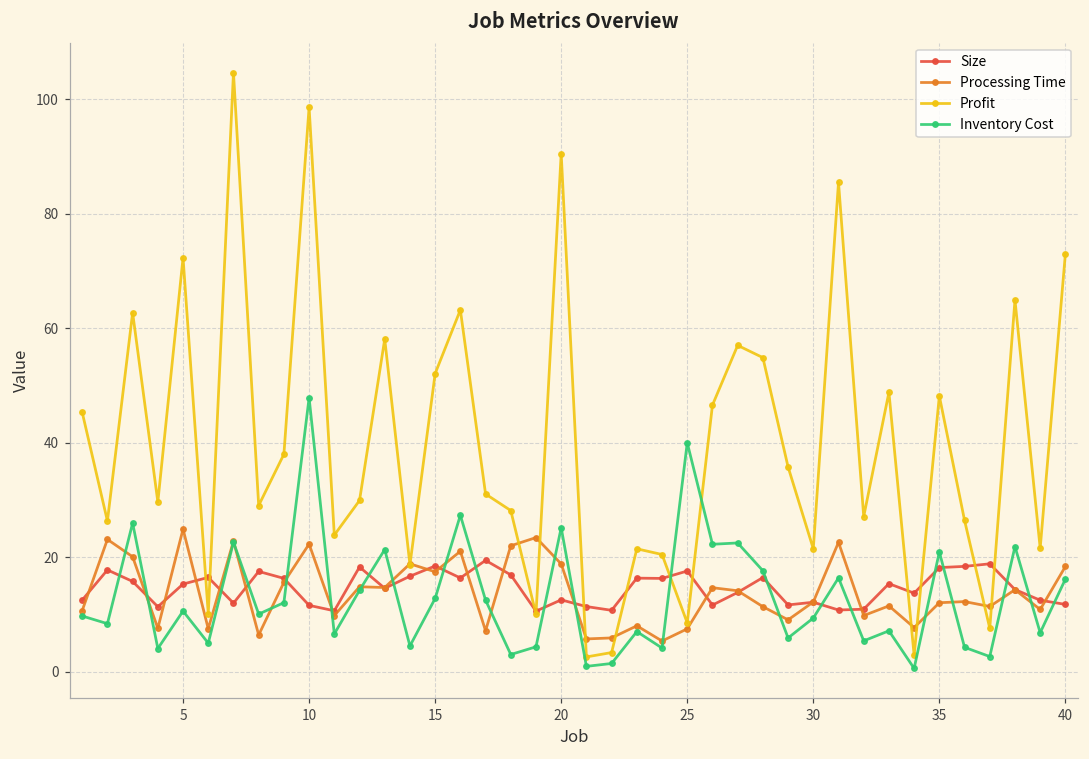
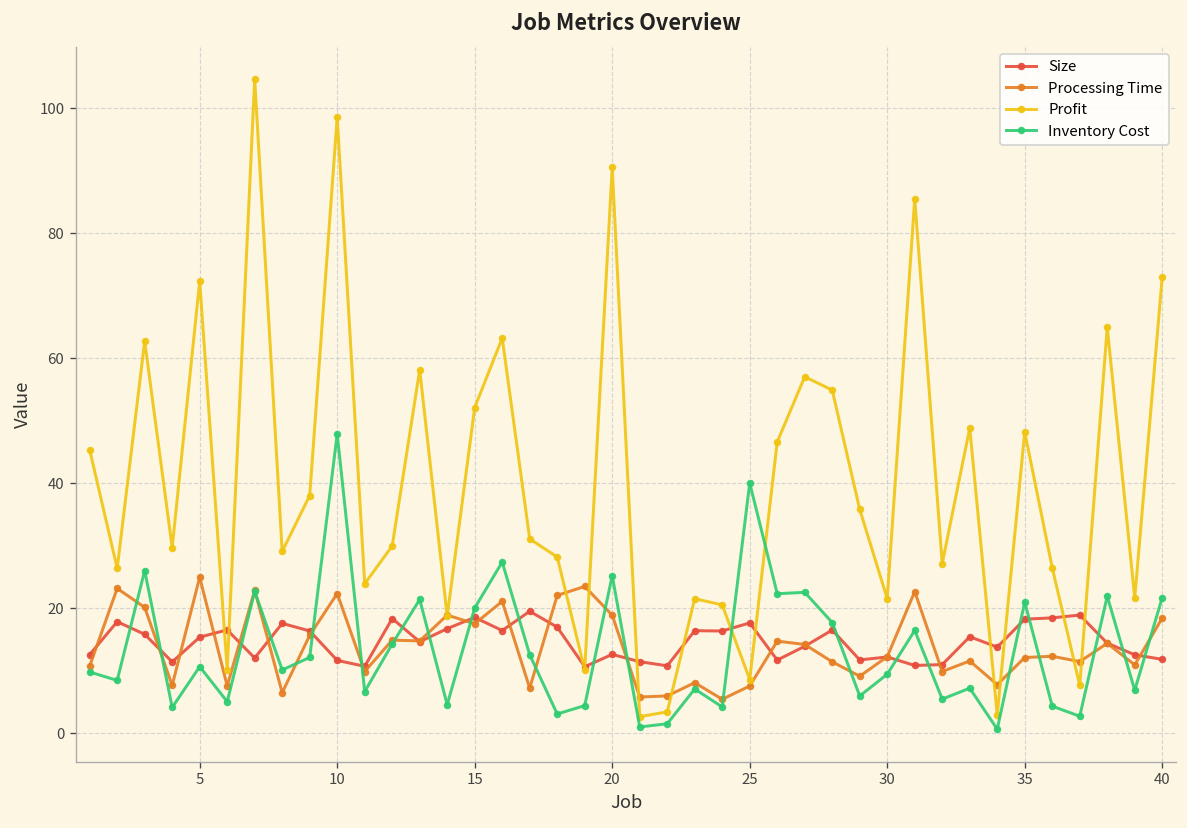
Inventory Cost, 15: 13 -> 20
Inventory Cost, 40: 16 -> 22
